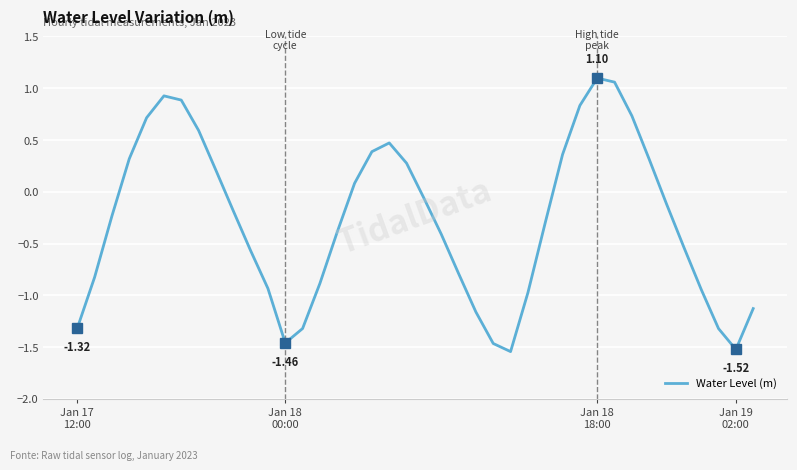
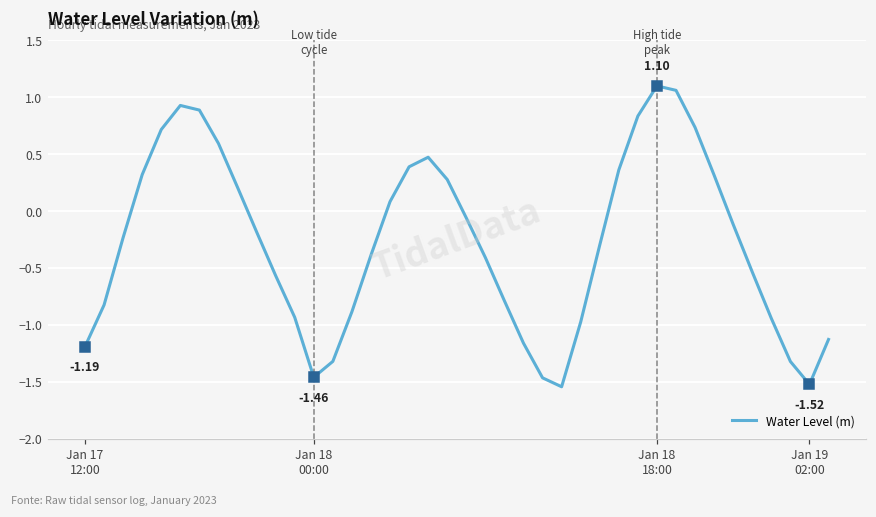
Water Level (m), Jan 17 12:00: -1.32 -> -1.19
